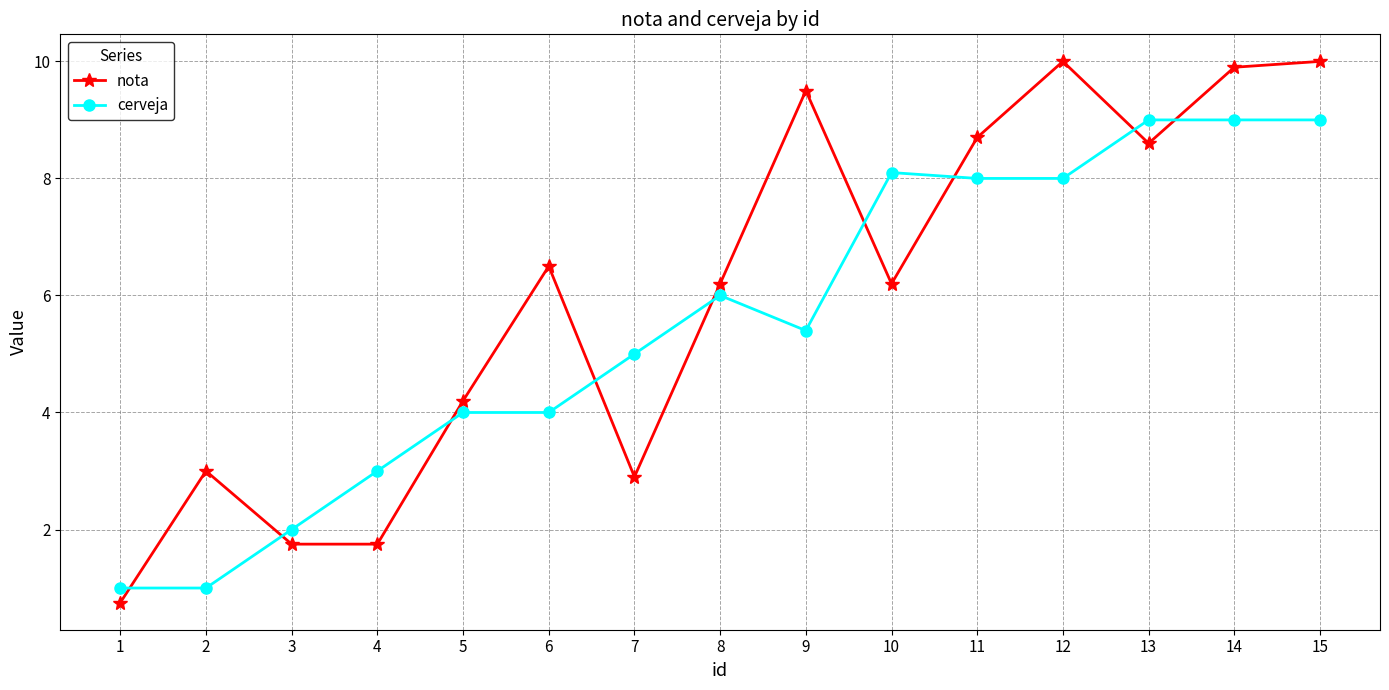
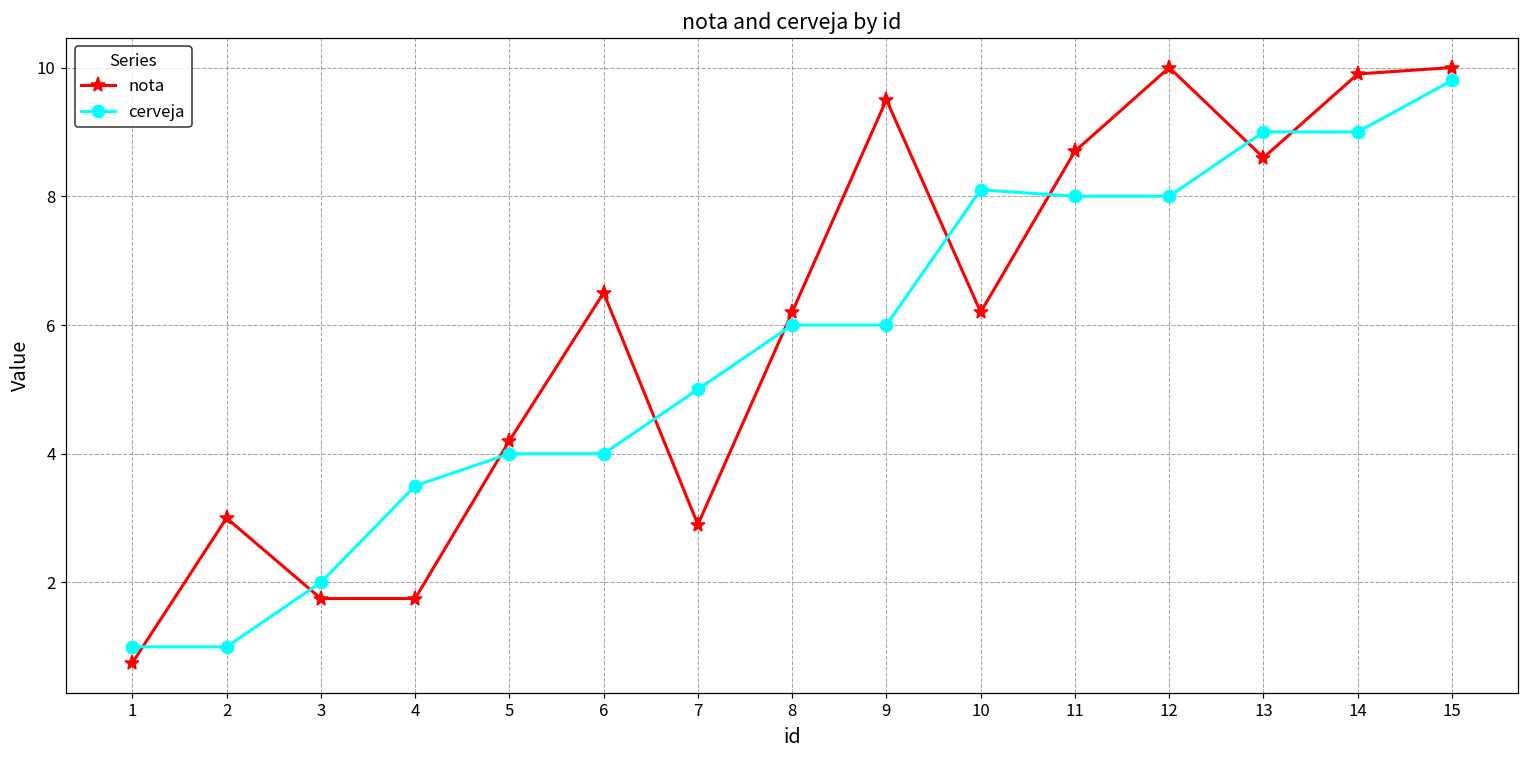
cerveja, 4: 3.0 -> 3.5
cerveja, 9: 5.4 -> 6.0
cerveja, 15: 9.0 -> 9.8
